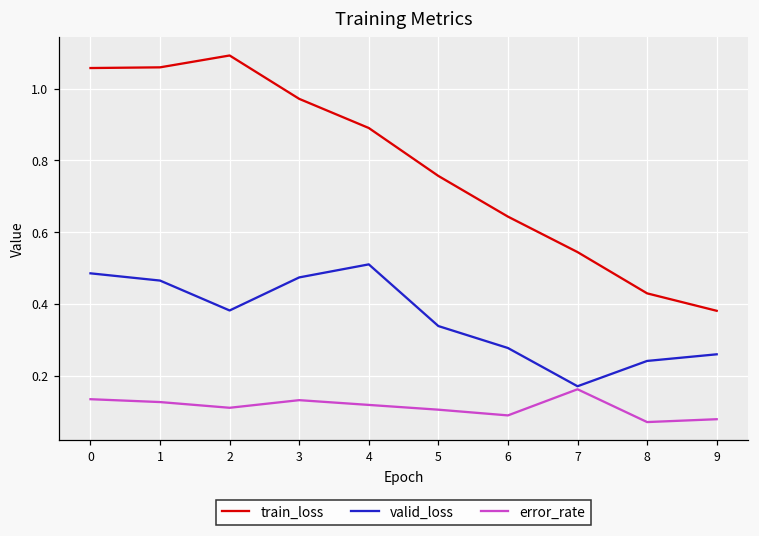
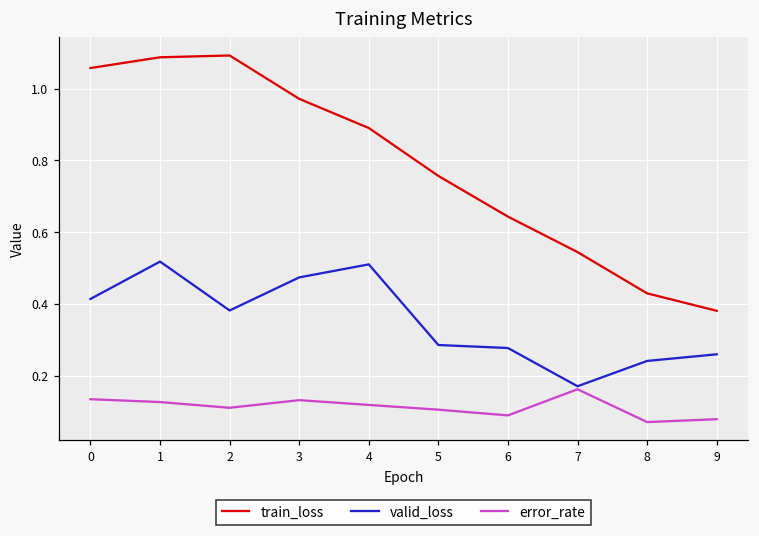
valid_loss, 0: 0.49 -> 0.41
train_loss, 1: 1.06 -> 1.09
valid_loss, 1: 0.47 -> 0.52
valid_loss, 5: 0.34 -> 0.29
